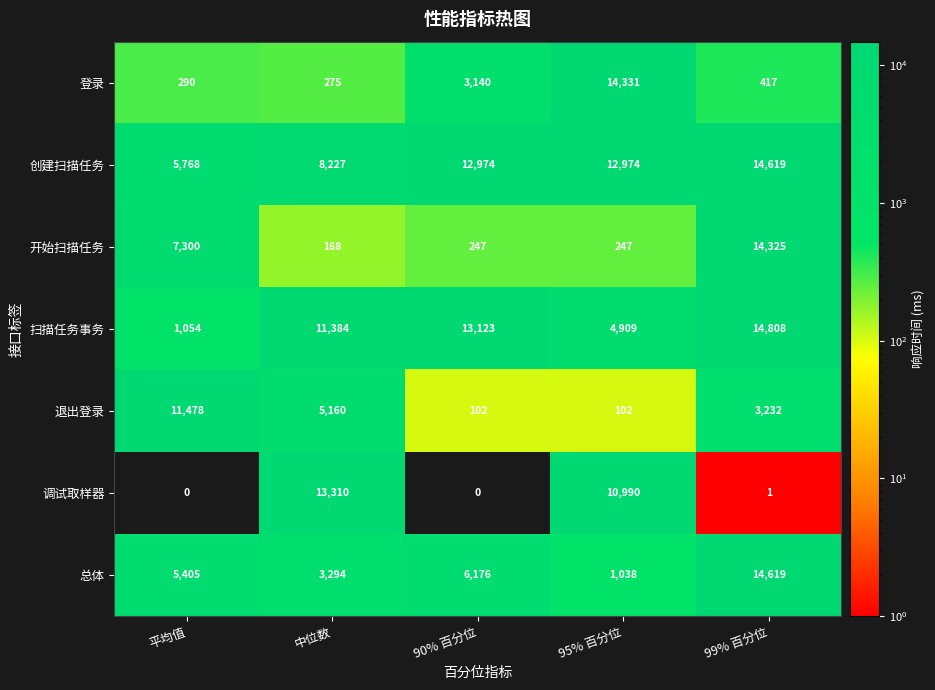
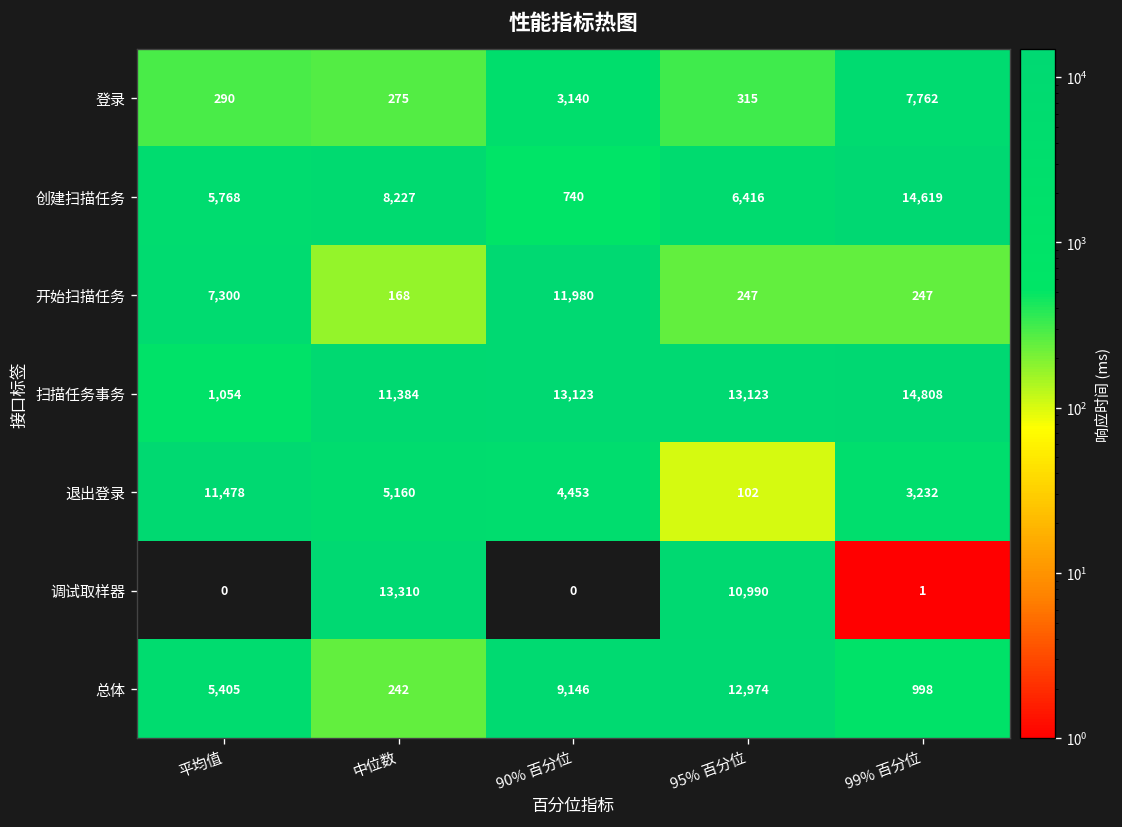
登录, 95% 百分位: 14,331 -> 315
登录, 99% 百分位: 417 -> 7,762
创建扫描任务, 90% 百分位: 12,974 -> 740
创建扫描任务, 95% 百分位: 12,974 -> 6,416
开始扫描任务, 90% 百分位: 247 -> 11,980
开始扫描任务, 99% 百分位: 14,325 -> 247
扫描任务事务, 95% 百分位: 4,909 -> 13,123
退出登录, 90% 百分位: 102 -> 4,453
总体, 中位数: 3,294 -> 242
总体, 90% 百分位: 6,176 -> 9,146
总体, 95% 百分位: 1,038 -> 12,974
总体, 99% 百分位: 14,619 -> 998
